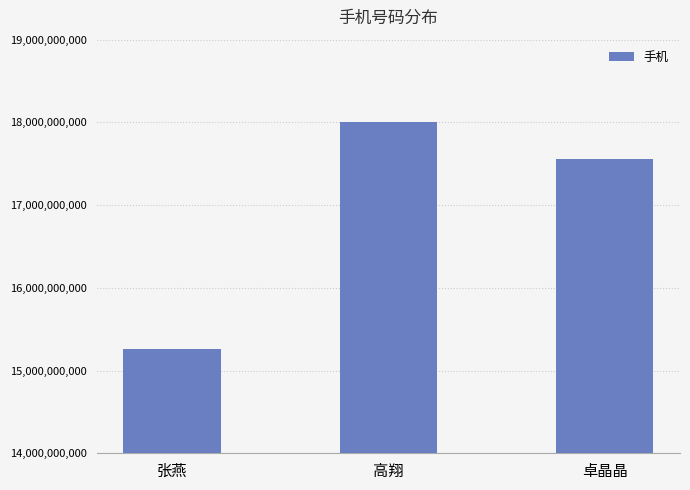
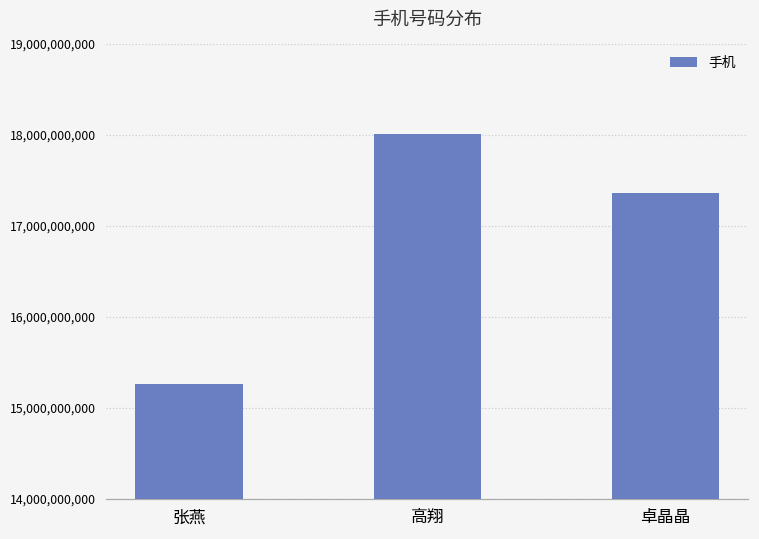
卓晶晶: 17,600,000,000 -> 17,400,000,000
